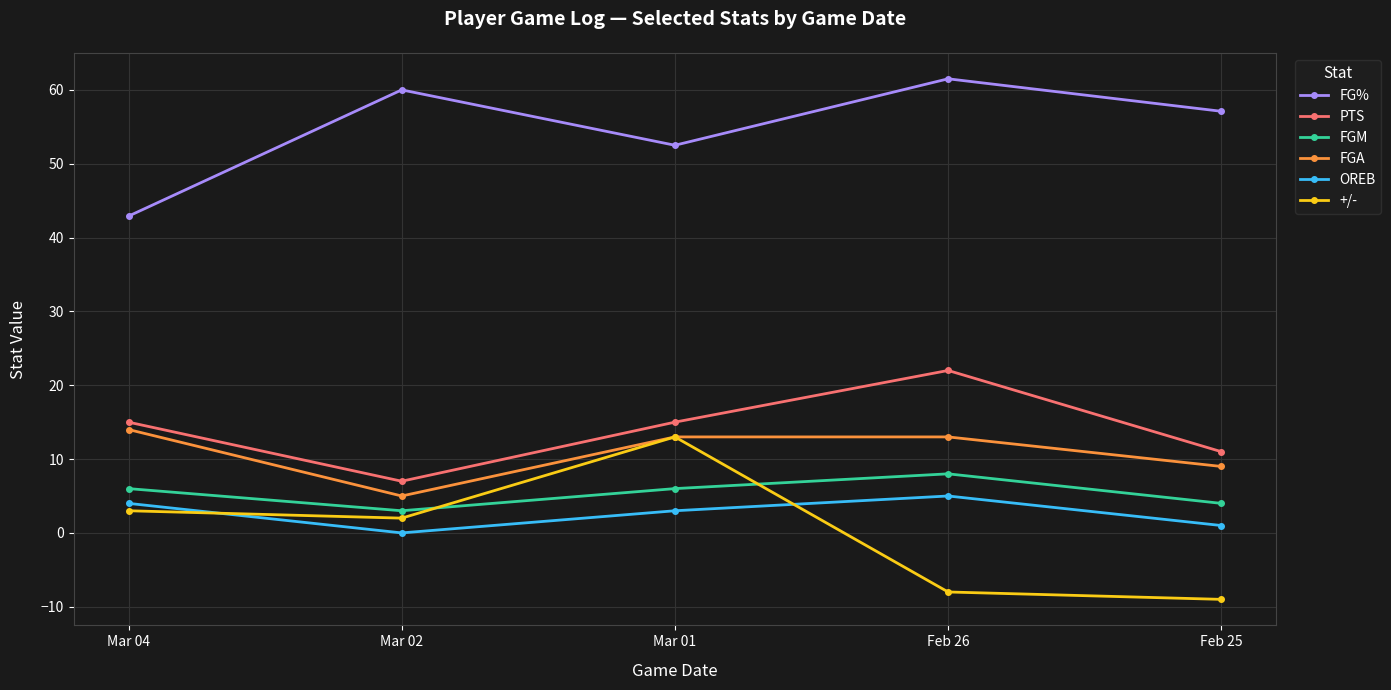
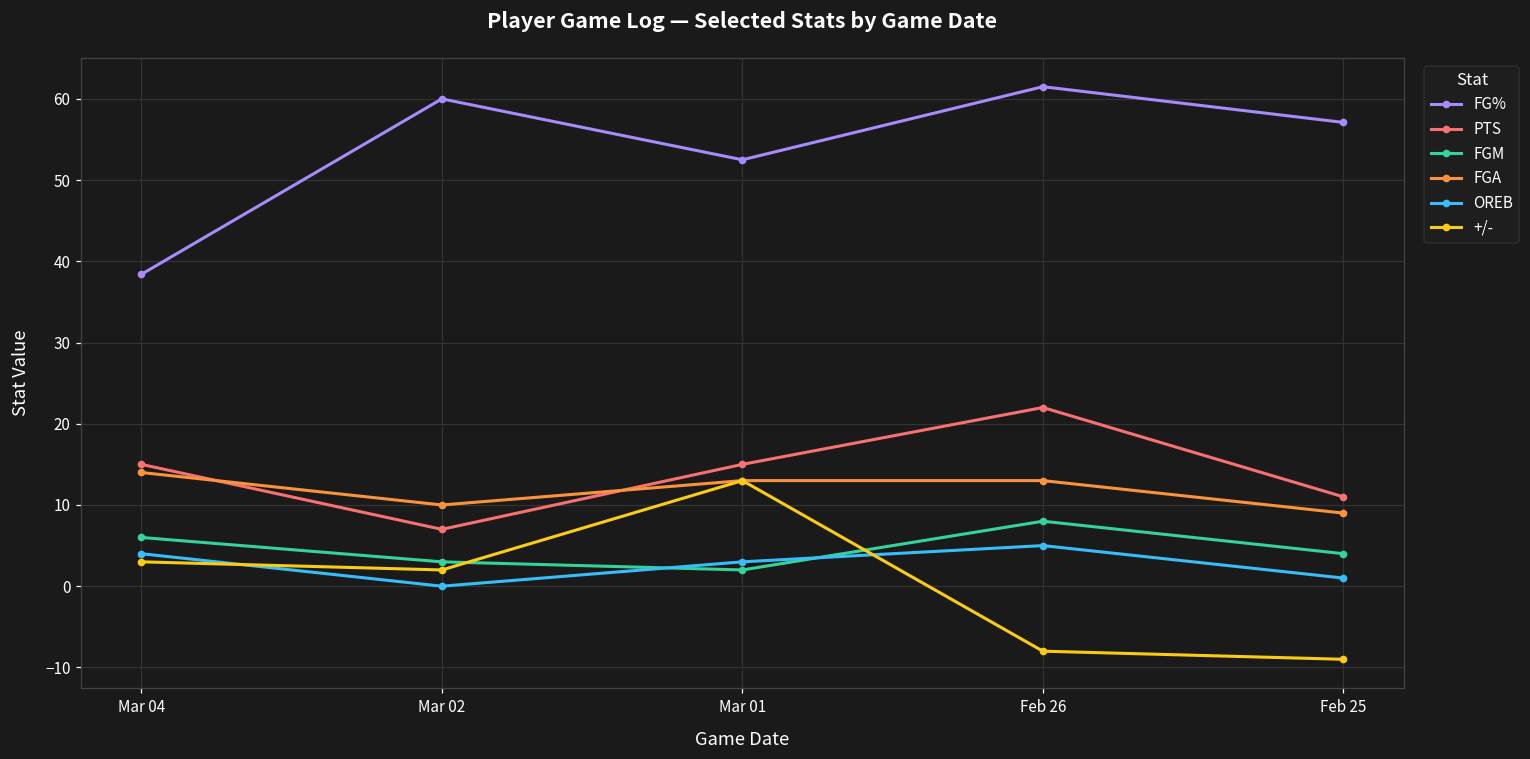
FG%, Mar 04: 43 -> 38
FGA, Mar 02: 5 -> 10
FGM, Mar 01: 6 -> 2
